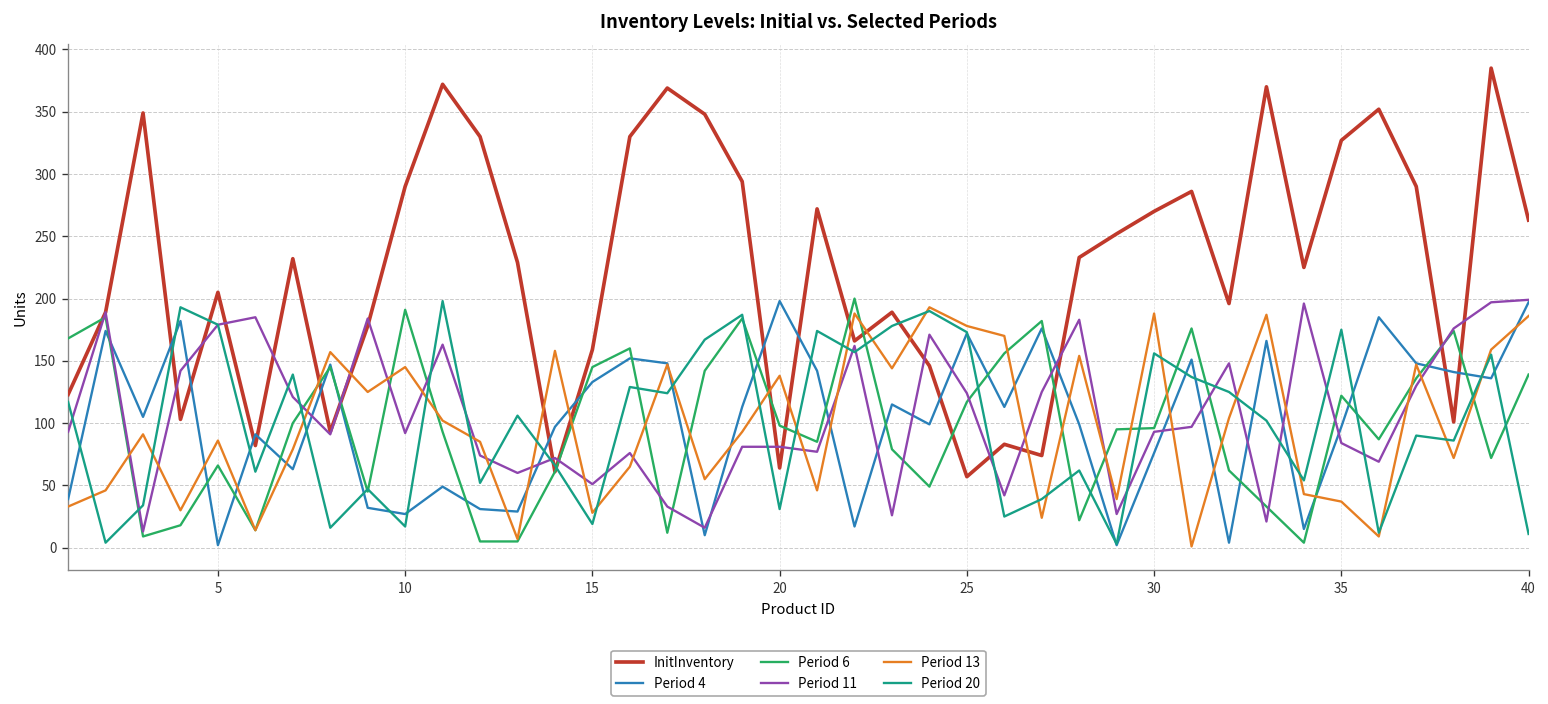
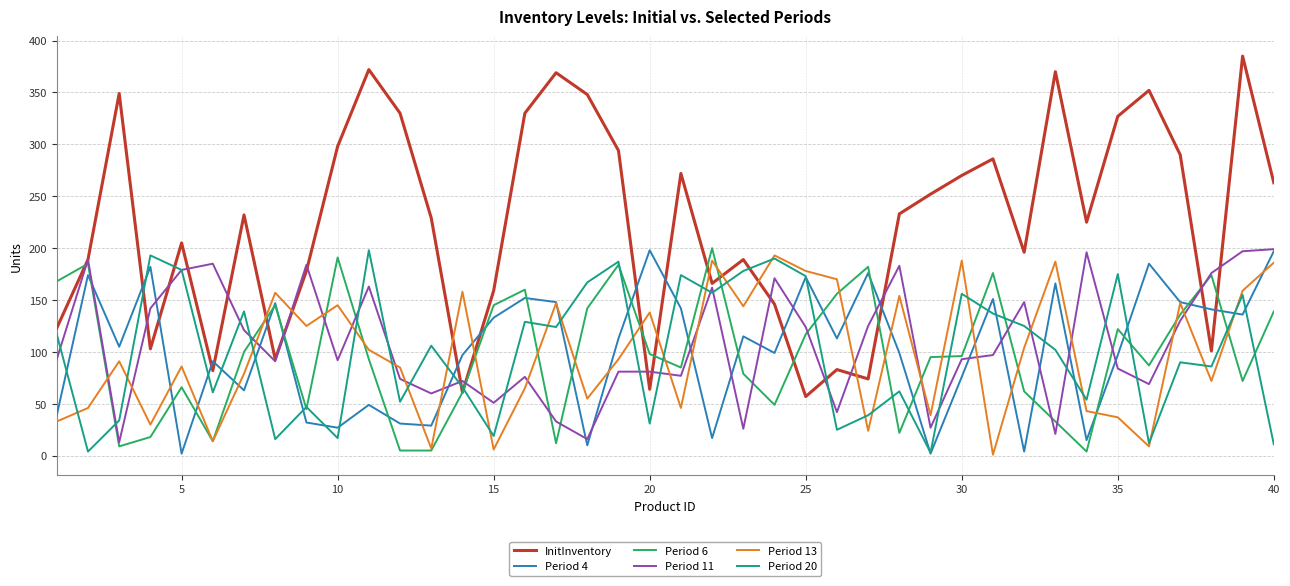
InitInventory, 10: 290 -> 298
Period 13, 15: 28 -> 6
